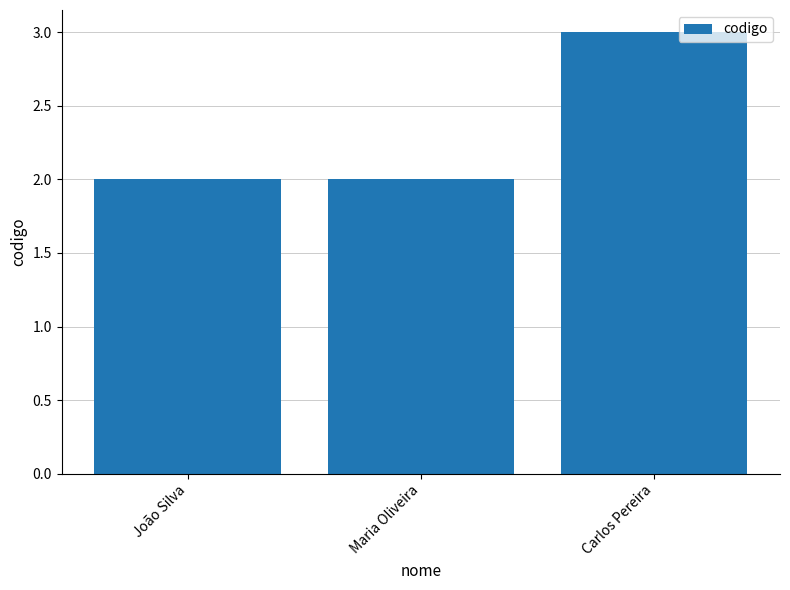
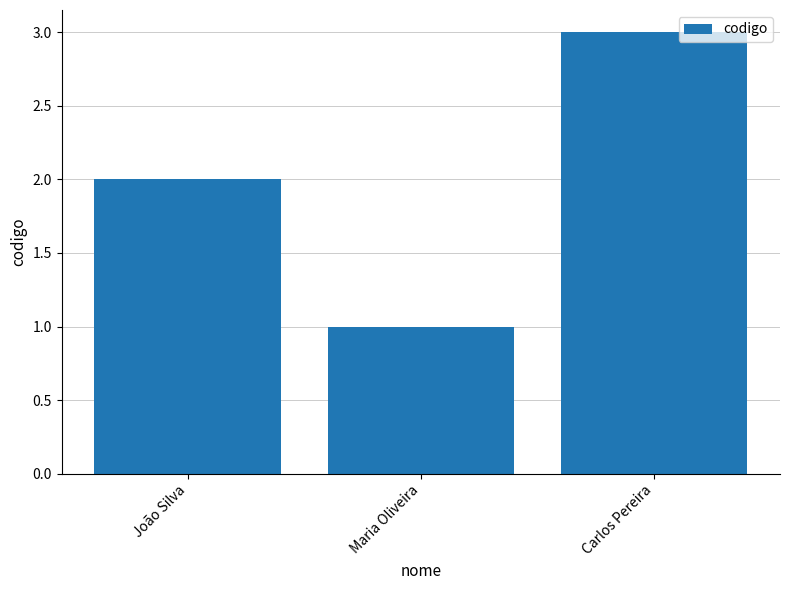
Maria Oliveira: 2 -> 1
